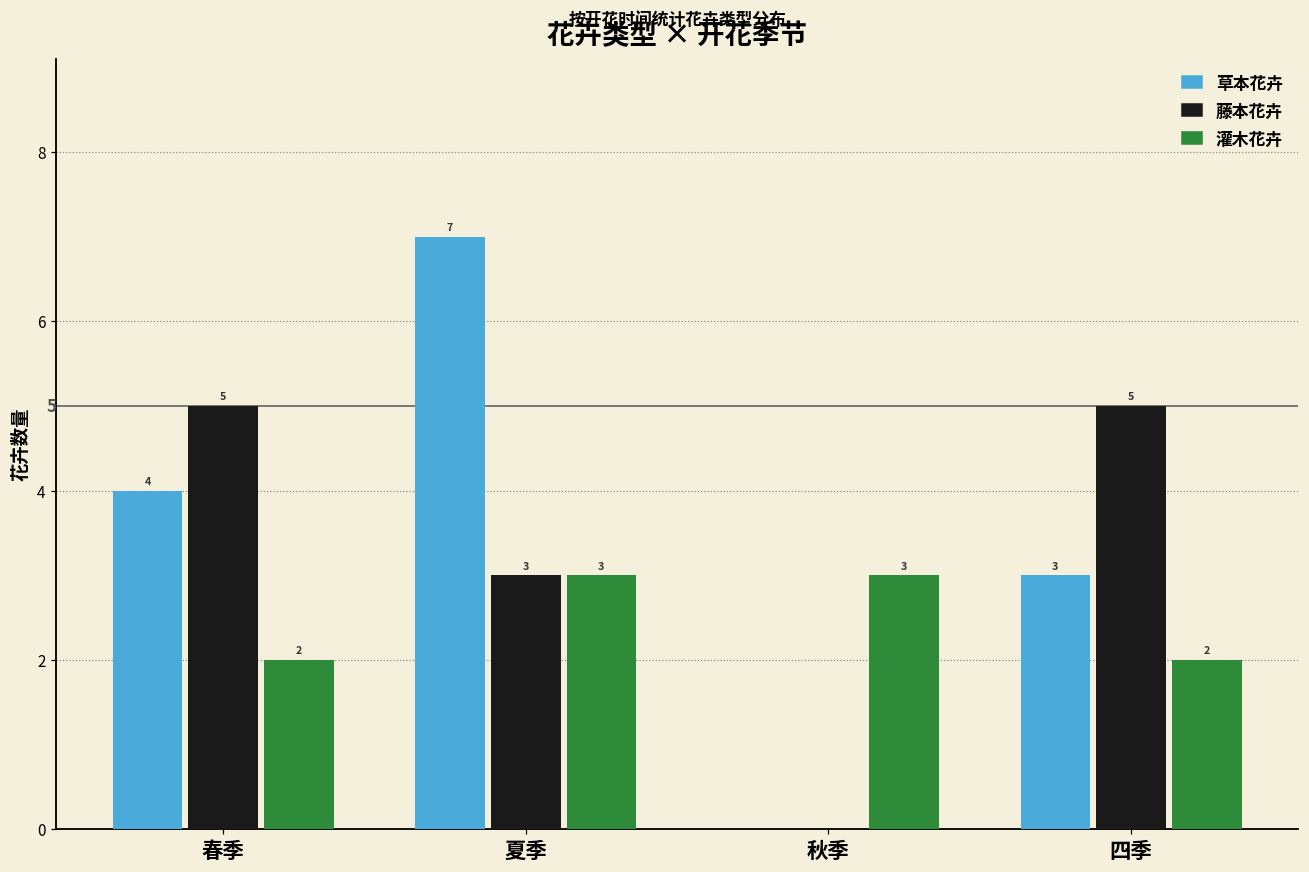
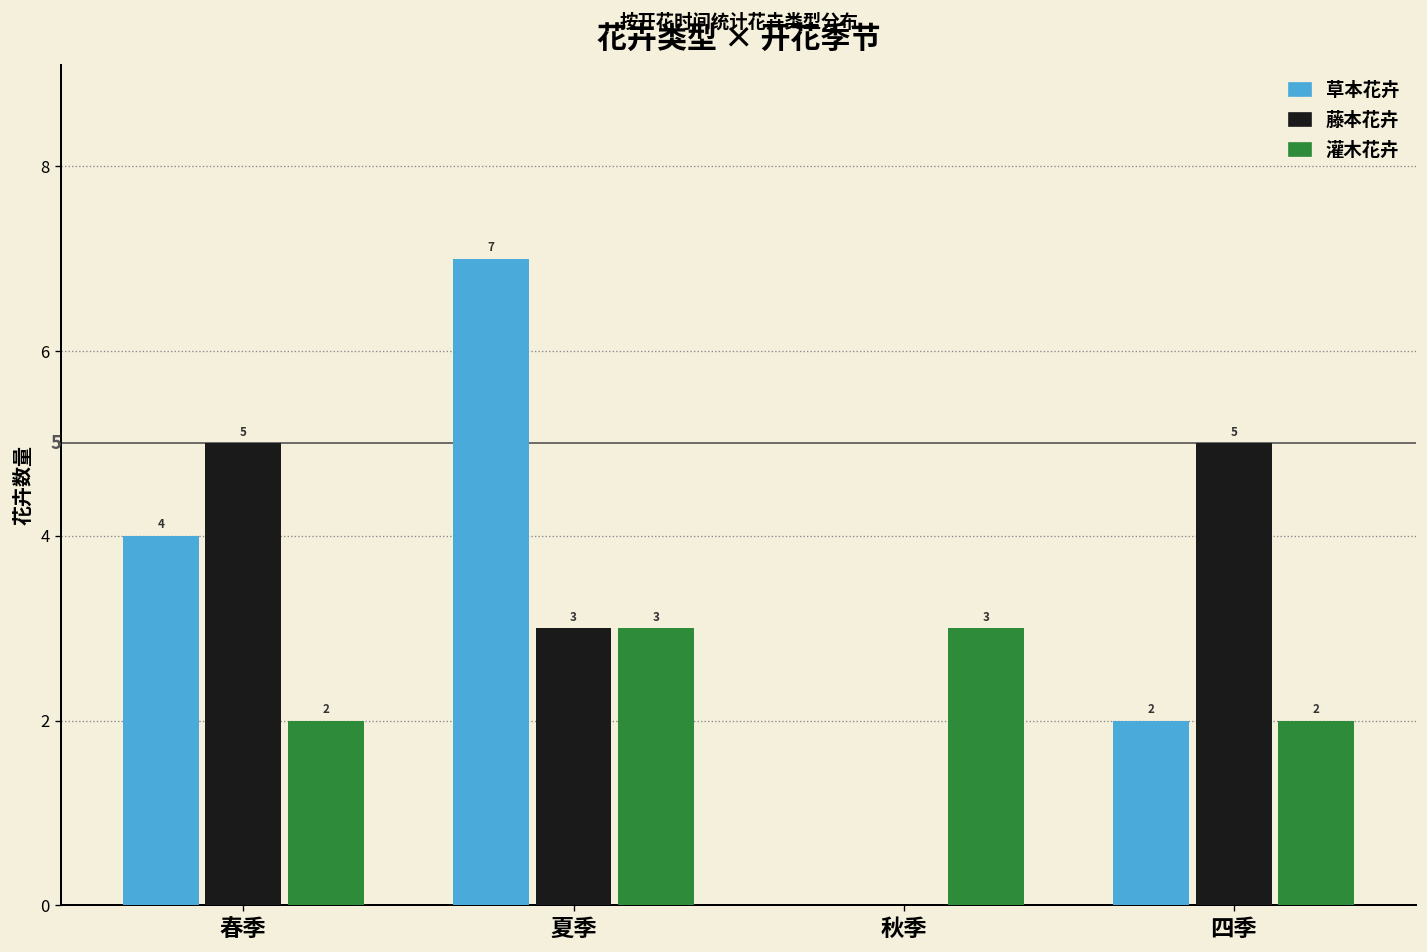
草本花卉, 四季: 3 -> 2
